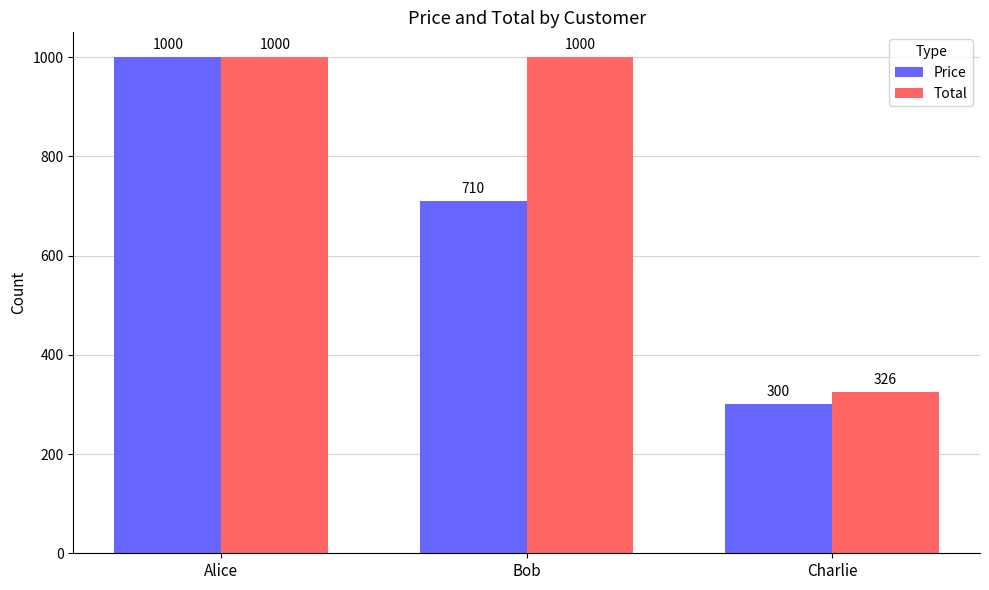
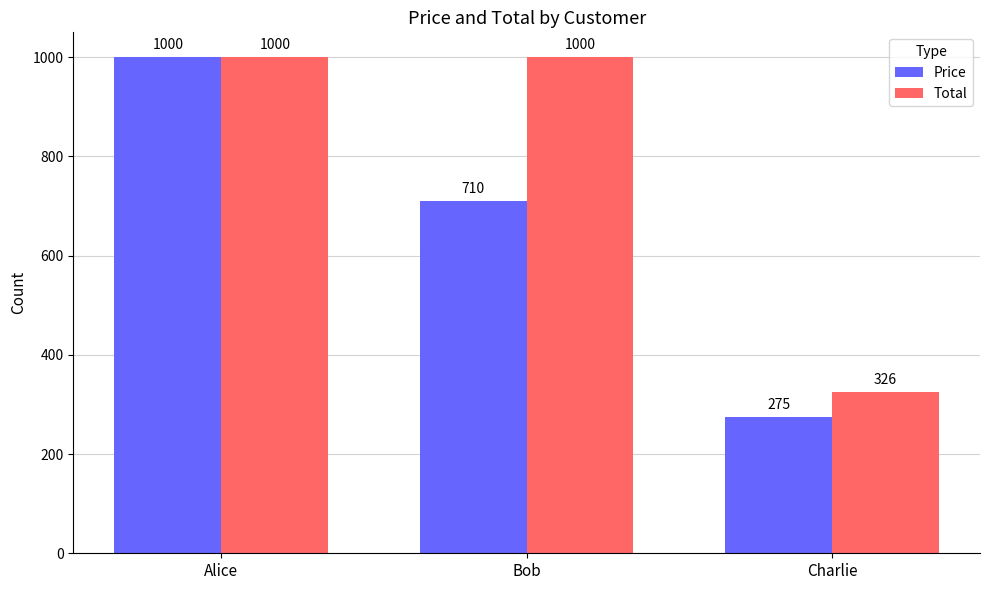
Price, Charlie: 300 -> 275
